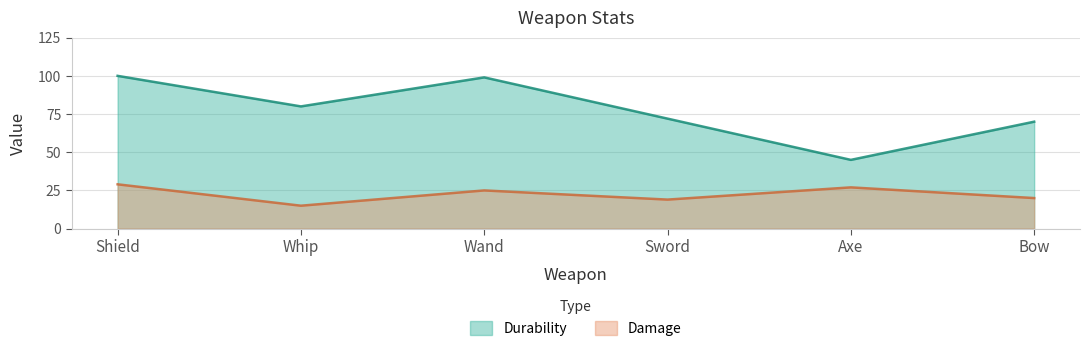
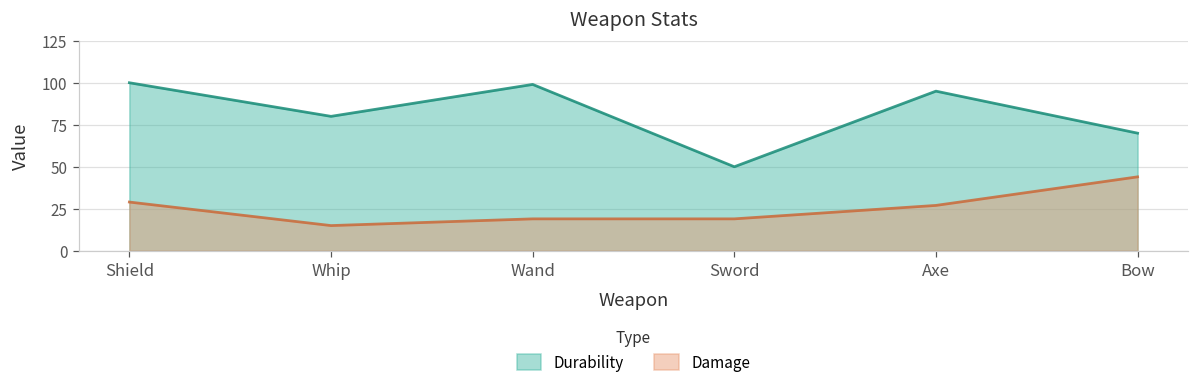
Damage, Wand: 25 -> 19
Durability, Sword: 72 -> 50
Durability, Axe: 45 -> 95
Damage, Bow: 20 -> 44
